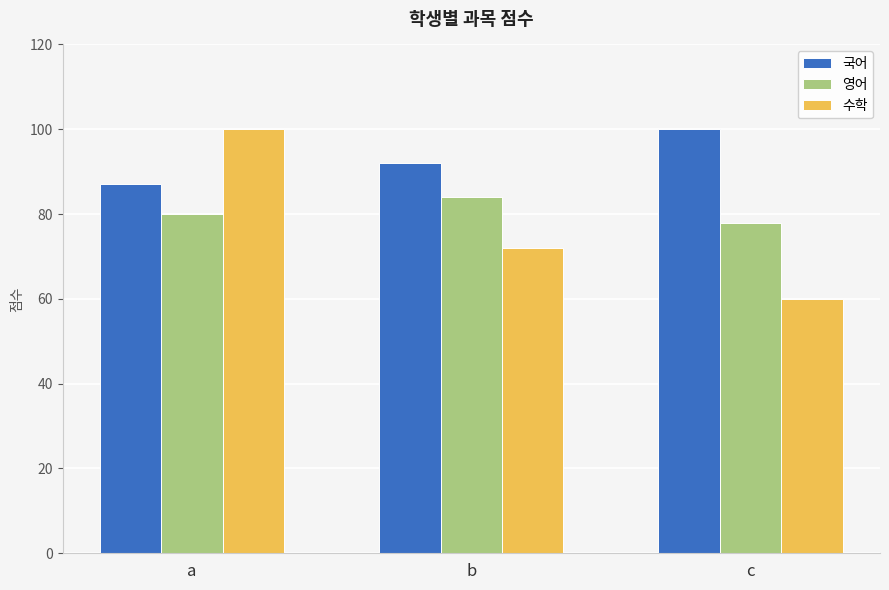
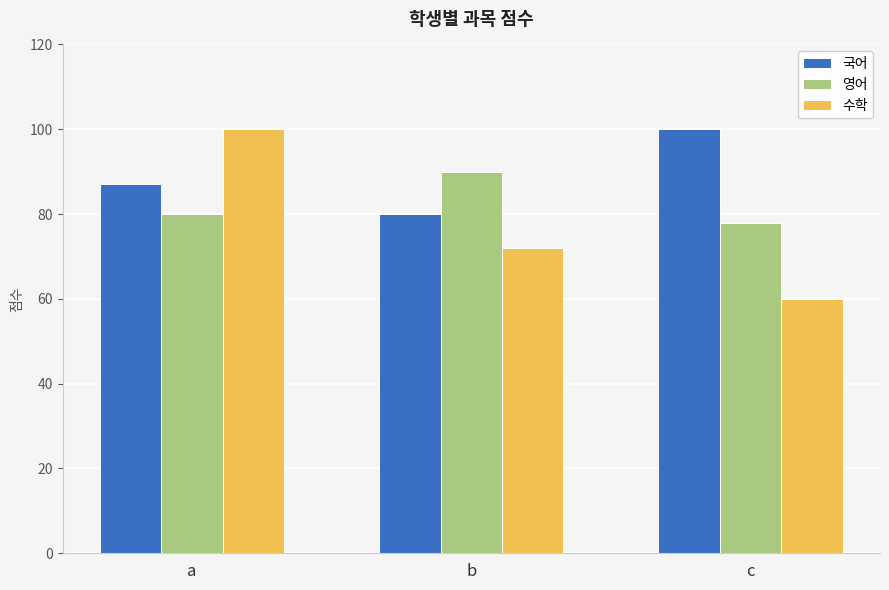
국어, b: 92 -> 80
영어, b: 84 -> 90
